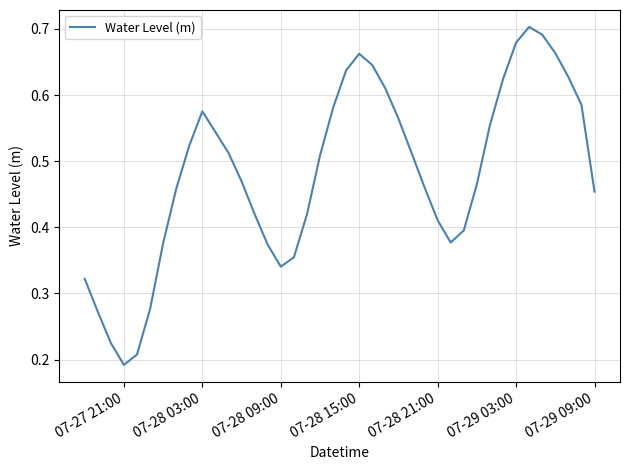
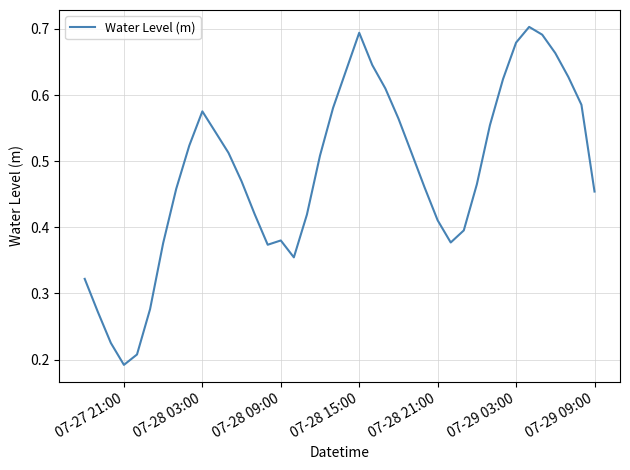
07-28 09:00: 0.34 -> 0.38
07-28 15:00: 0.66 -> 0.69
